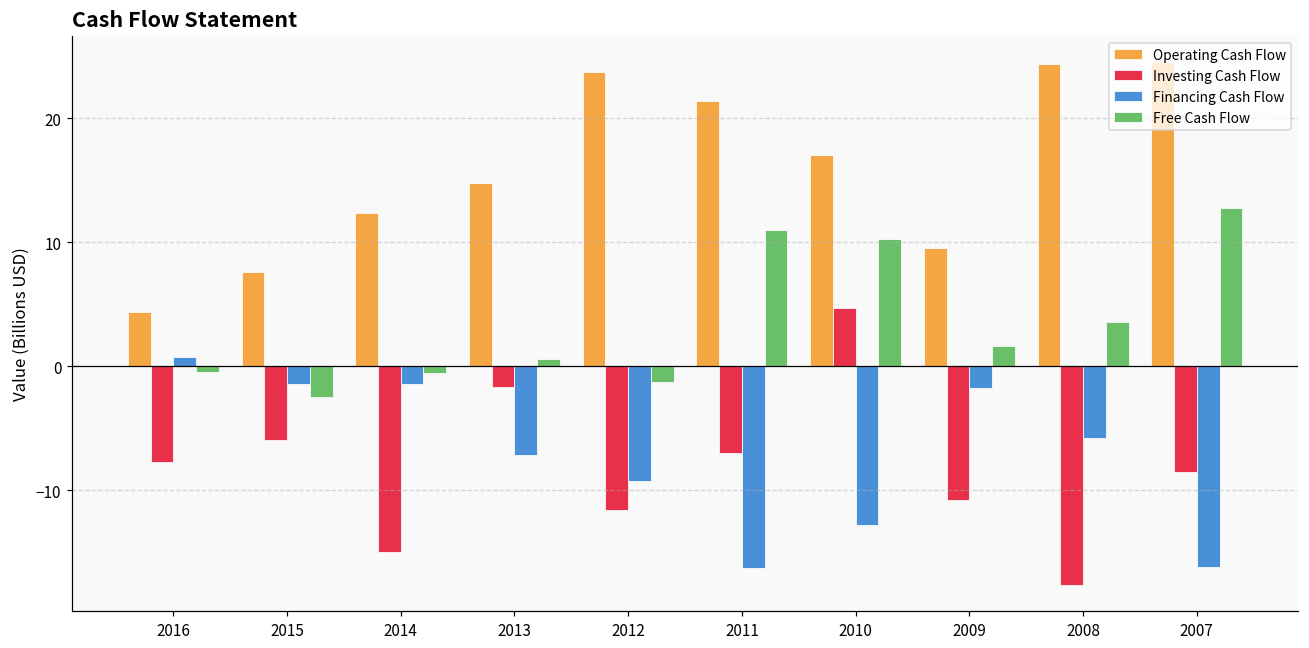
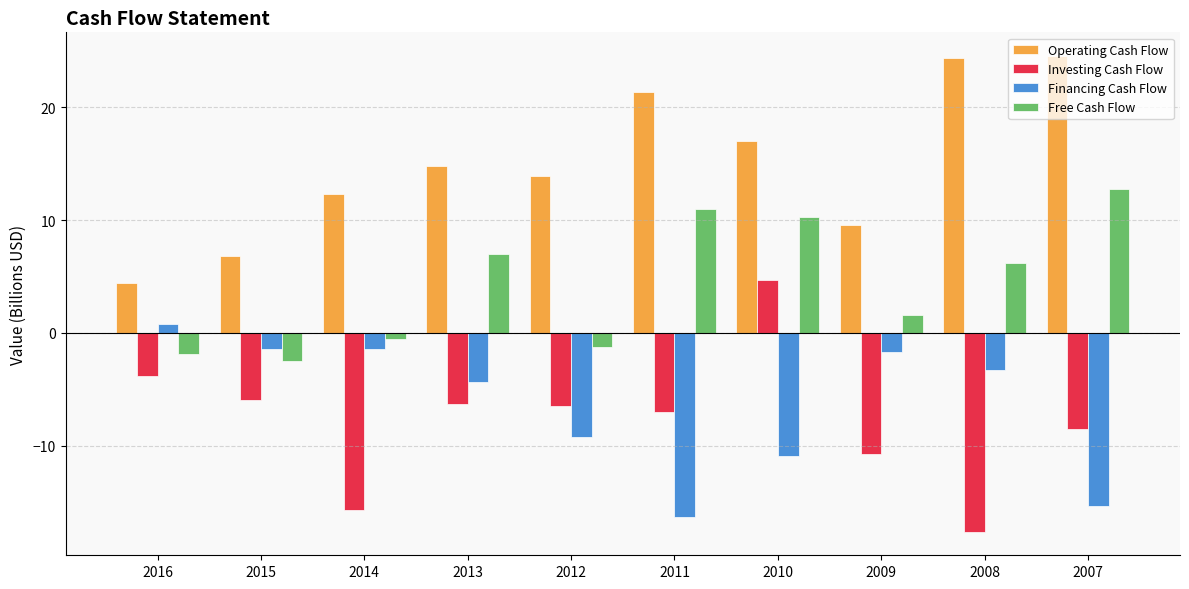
Investing Cash Flow, 2016: -7.7 -> -3.9
Free Cash Flow, 2016: -0.5 -> -1.8
Operating Cash Flow, 2015: 7.6 -> 6.9
Investing Cash Flow, 2014: -15.0 -> -15.7
Investing Cash Flow, 2013: -1.7 -> -6.3
Financing Cash Flow, 2013: -7.1 -> -4.4
Free Cash Flow, 2013: 0.6 -> 7.0
Operating Cash Flow, 2012: 23.7 -> 13.9
Investing Cash Flow, 2012: -11.6 -> -6.5
Financing Cash Flow, 2010: -12.8 -> -10.9
Financing Cash Flow, 2008: -5.8 -> -3.3
Free Cash Flow, 2008: 3.6 -> 6.2
Financing Cash Flow, 2007: -16.2 -> -15.3
